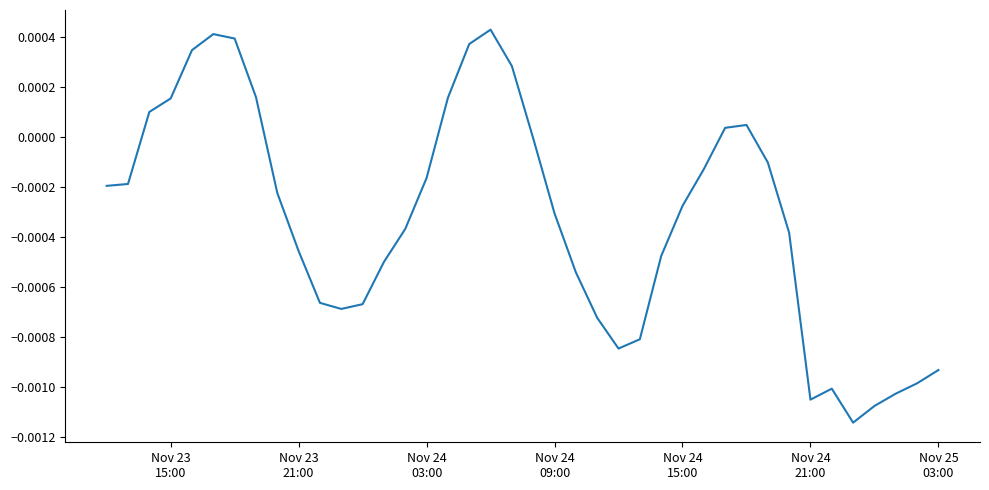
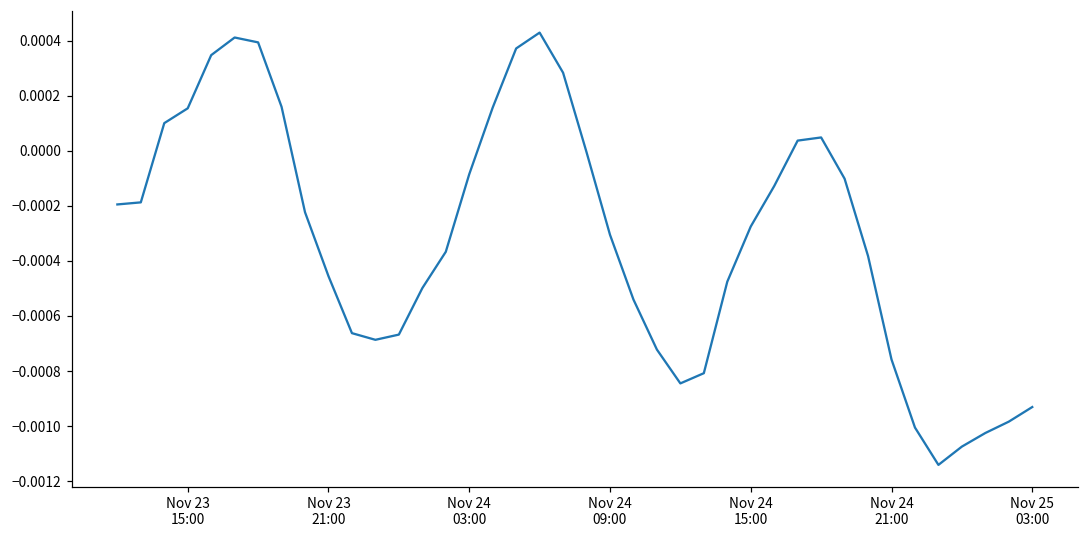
Nov 24 03:00: -0.00016 -> -0.00008
Nov 24 21:00: -0.00105 -> -0.00076
